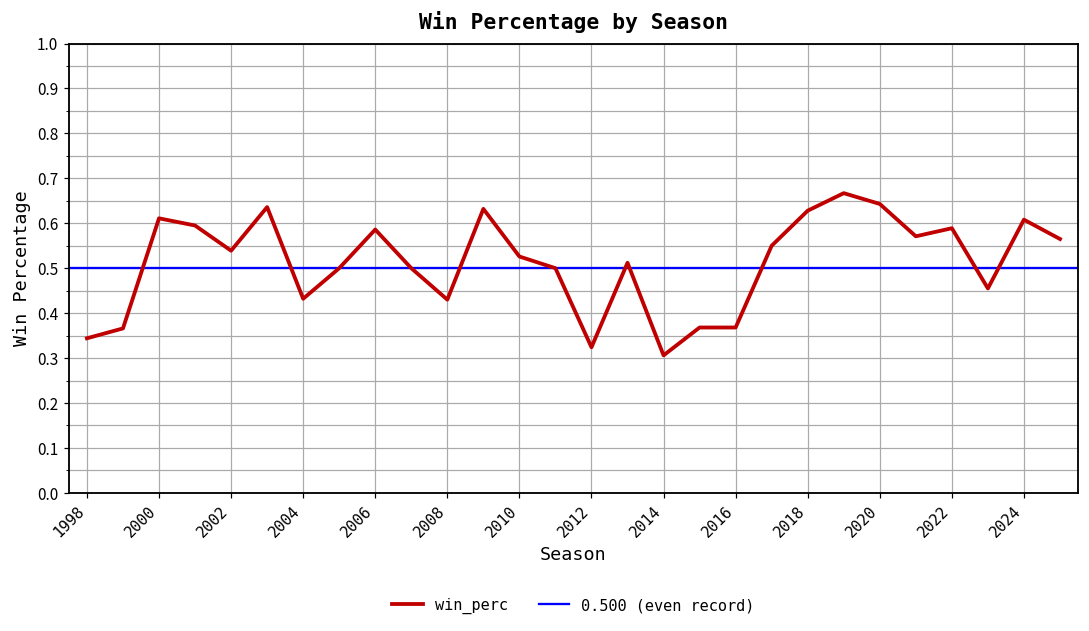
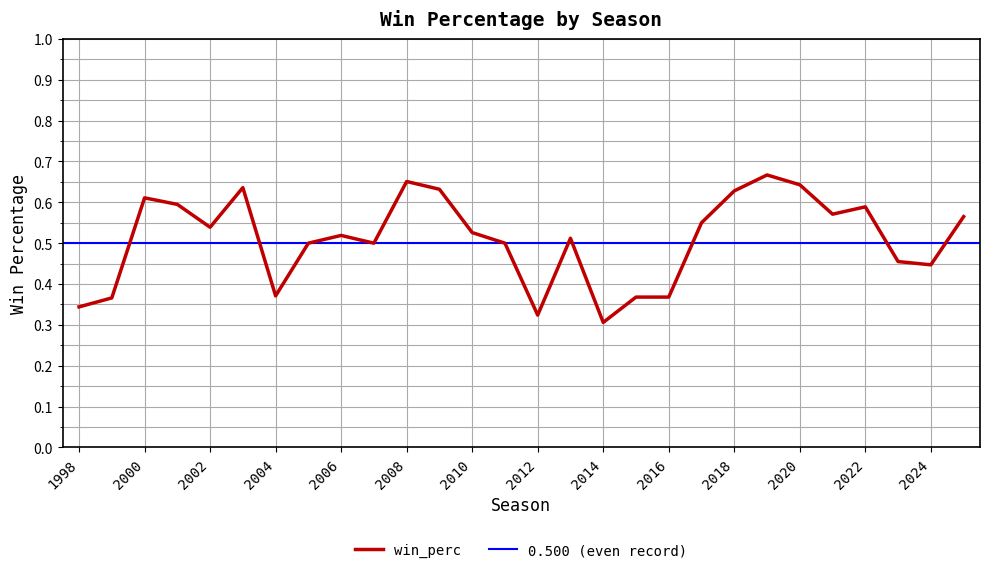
2004: 0.43 -> 0.37
2006: 0.59 -> 0.52
2008: 0.43 -> 0.65
2024: 0.61 -> 0.45
